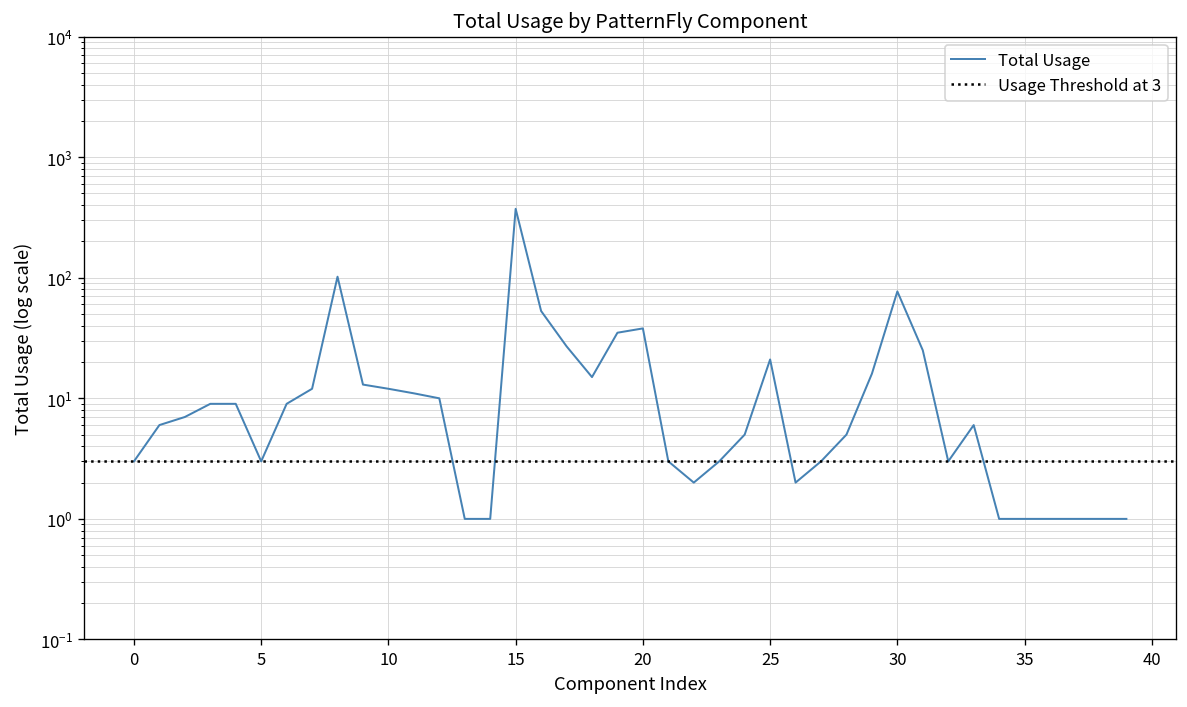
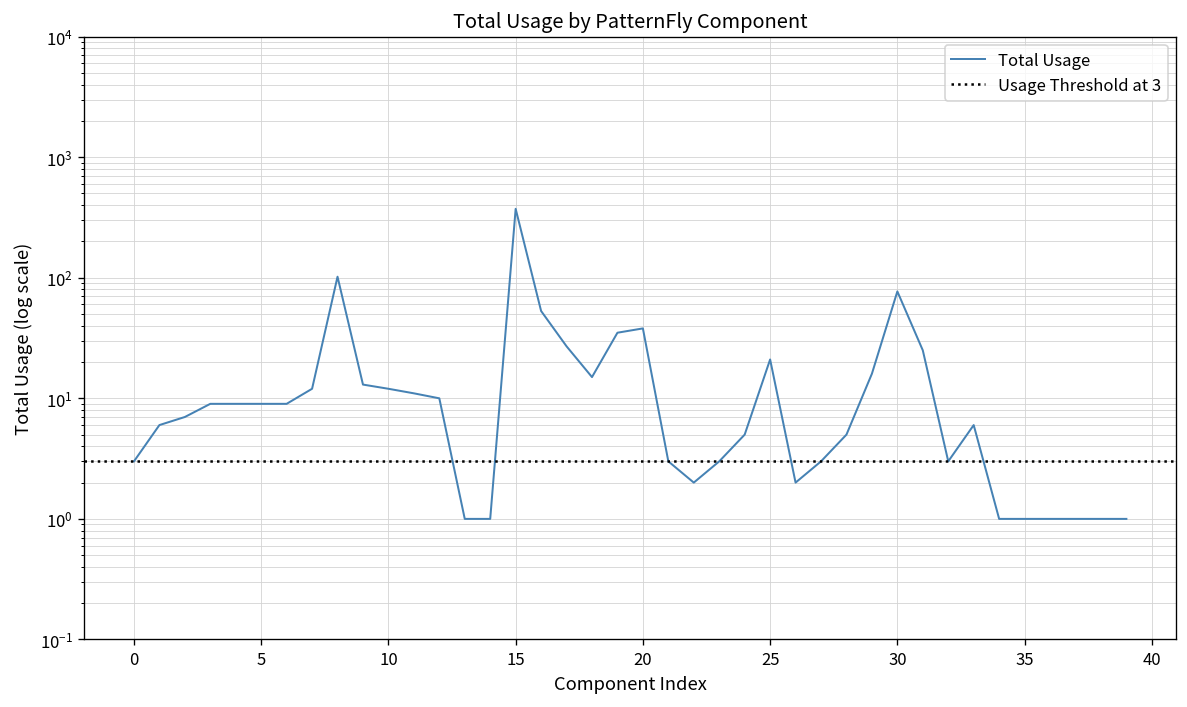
5: 3 -> 9
